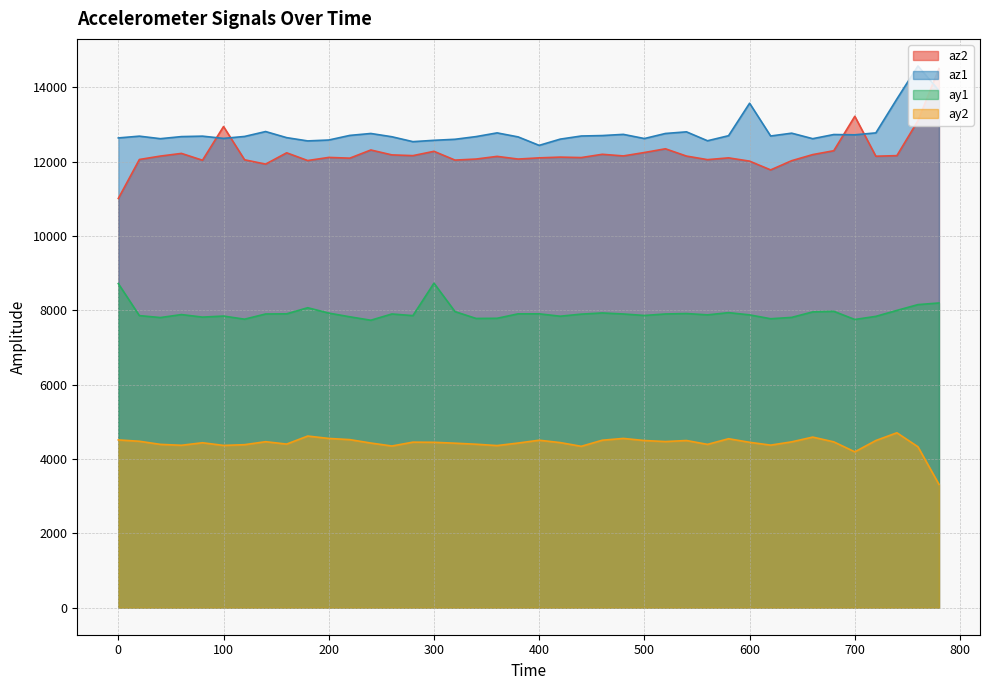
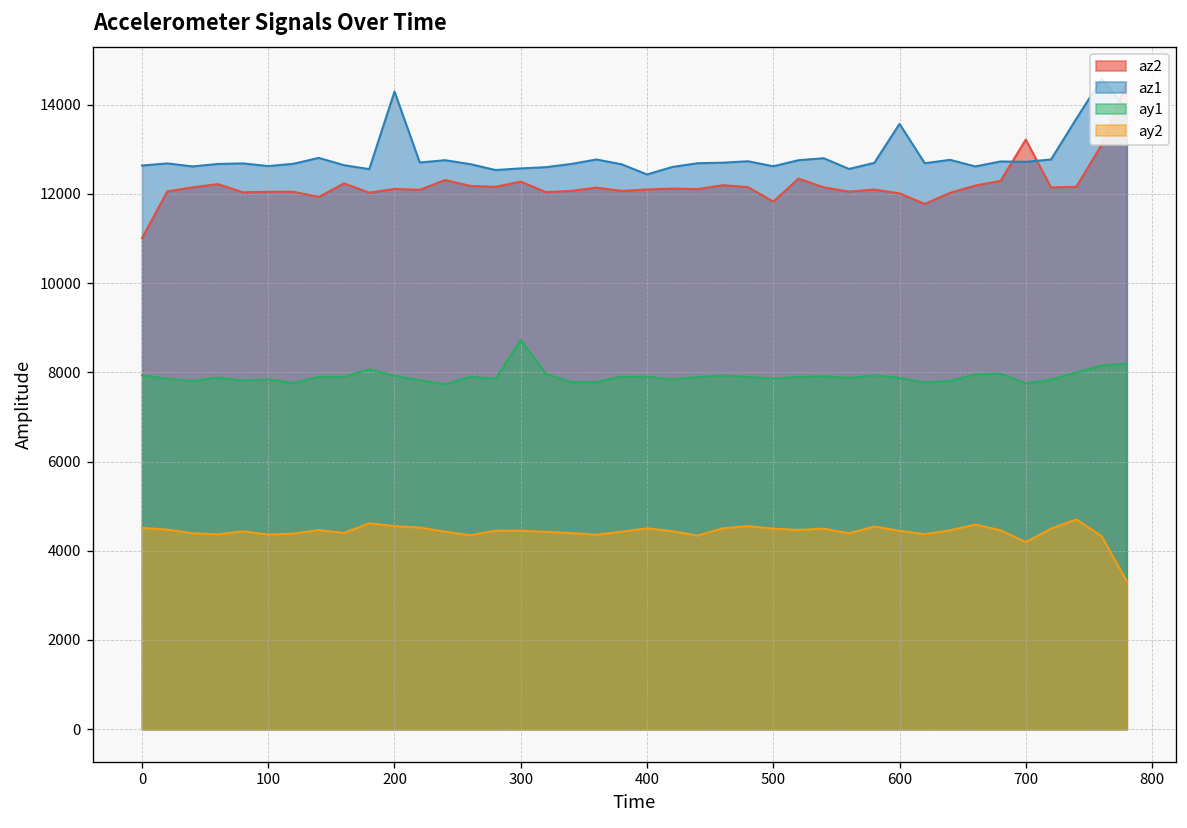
ay1, 0: 8700 -> 7900
az2, 100: 12900 -> 12000
az1, 200: 12600 -> 14300
az2, 500: 12200 -> 11800
